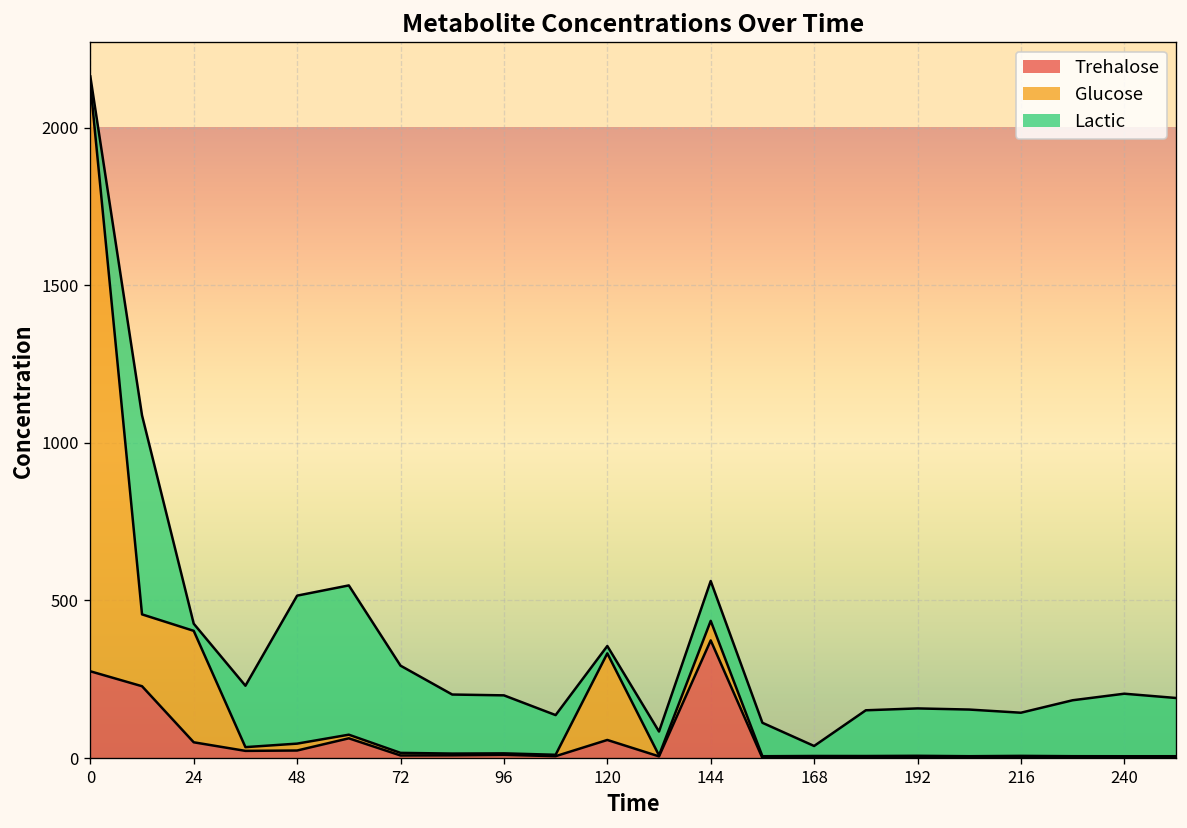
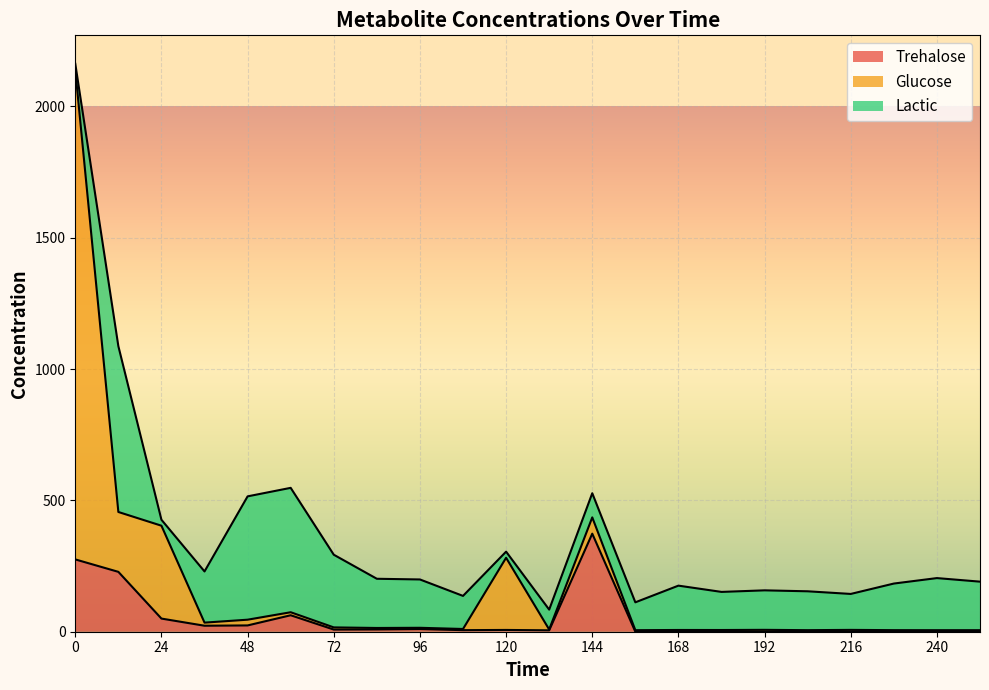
Trehalose, 120: 60 -> 10
Lactic, 144: 130 -> 90
Lactic, 168: 30 -> 170
